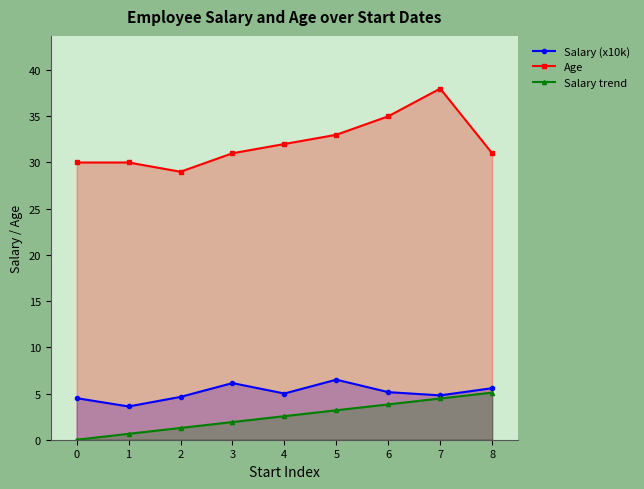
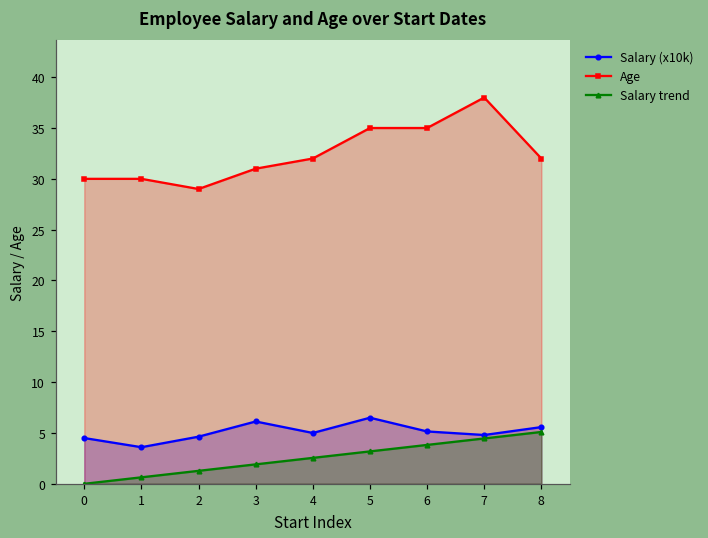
Age, 5: 33 -> 35
Age, 8: 31 -> 32
